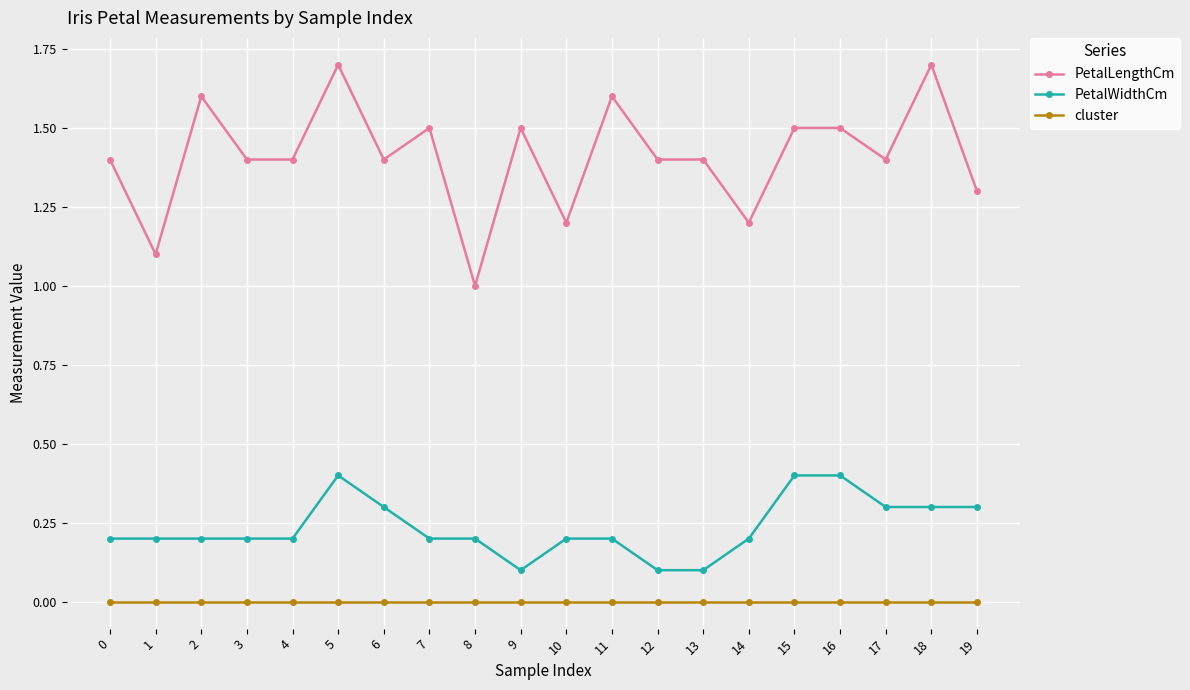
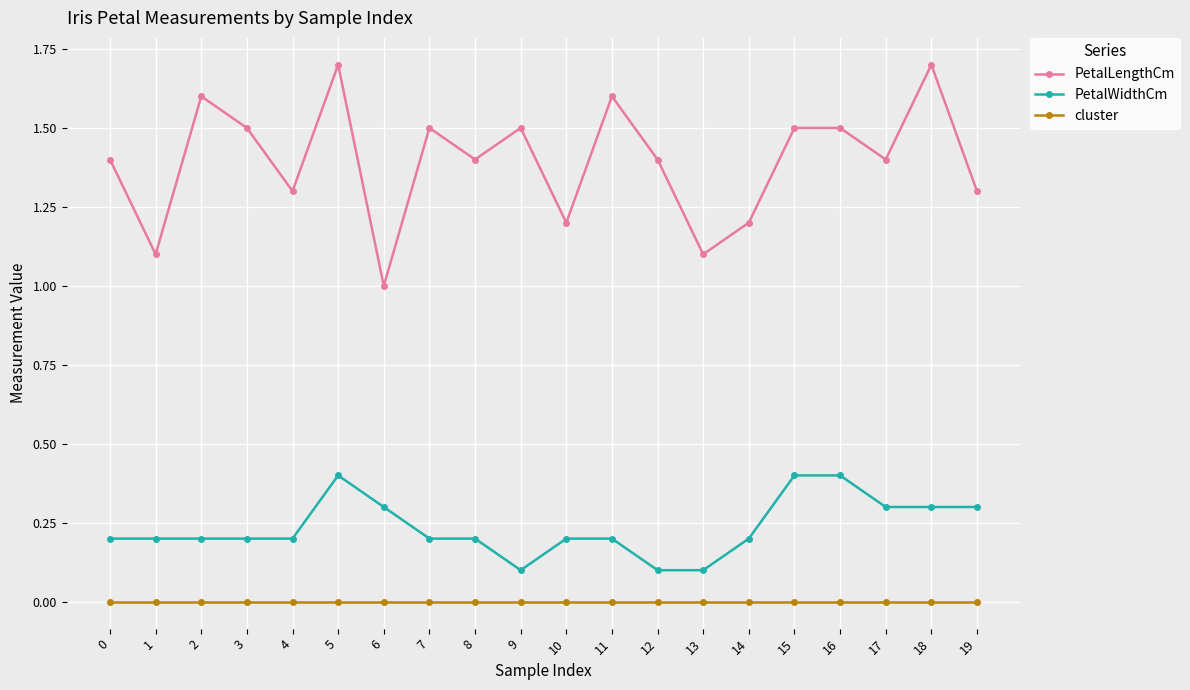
PetalLengthCm, 3: 1.4 -> 1.5
PetalLengthCm, 4: 1.4 -> 1.3
PetalLengthCm, 6: 1.4 -> 1.0
PetalLengthCm, 8: 1.0 -> 1.4
PetalLengthCm, 13: 1.4 -> 1.1
